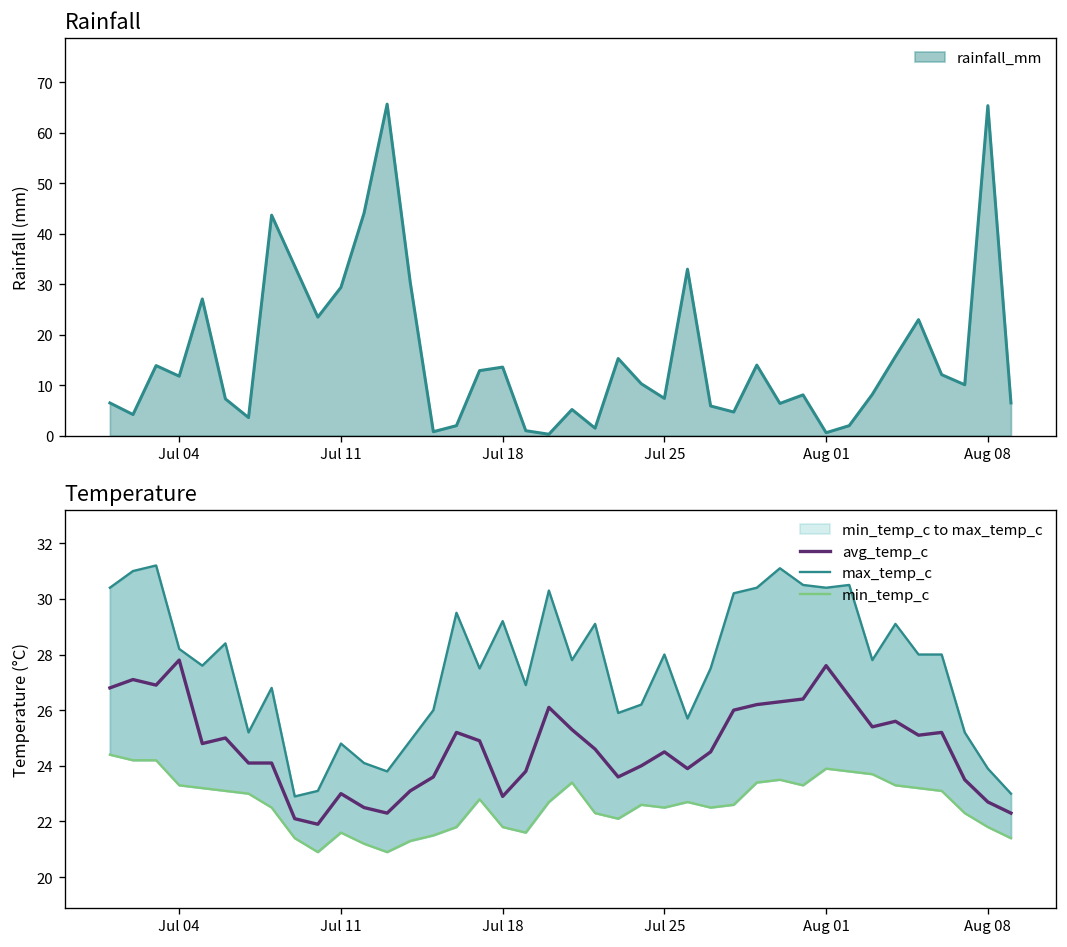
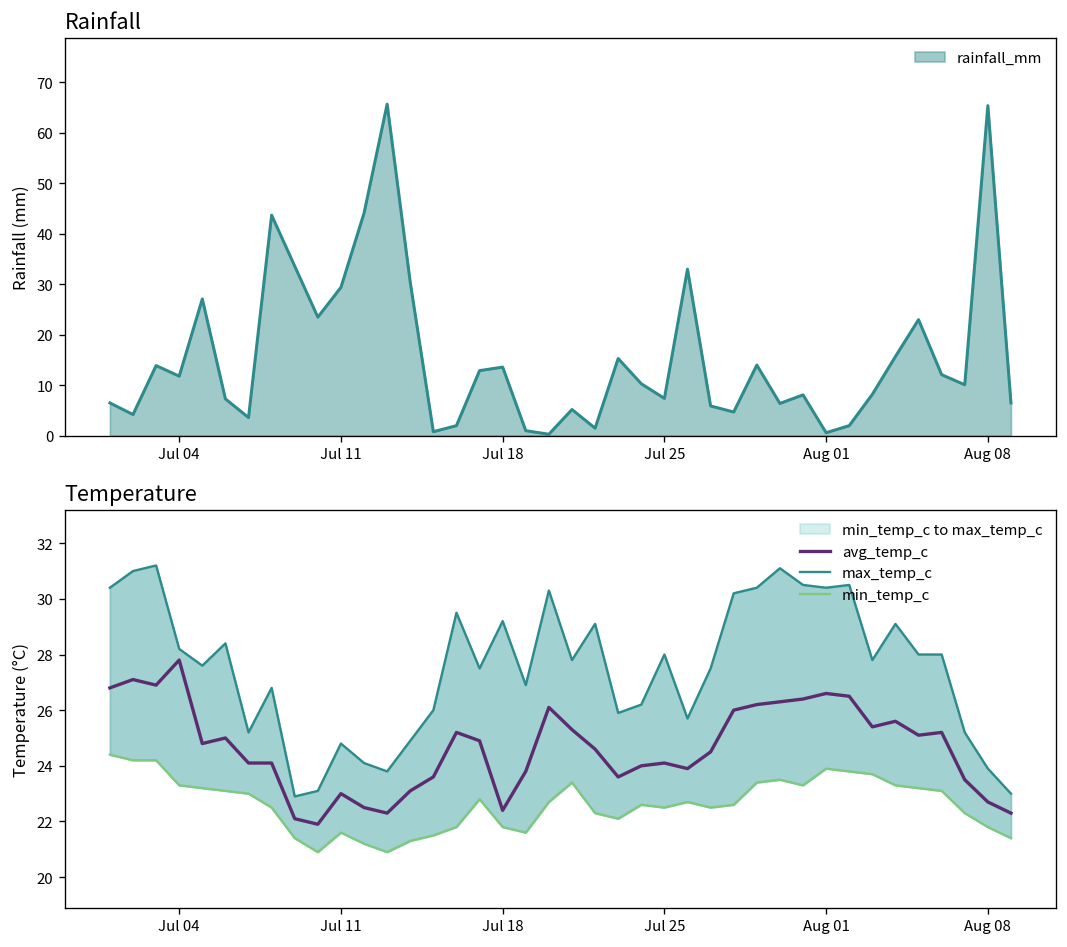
Temperature, avg_temp_c, Jul 18: 22.9 -> 22.4
Temperature, avg_temp_c, Jul 25: 24.5 -> 24.1
Temperature, avg_temp_c, Aug 01: 27.6 -> 26.6
